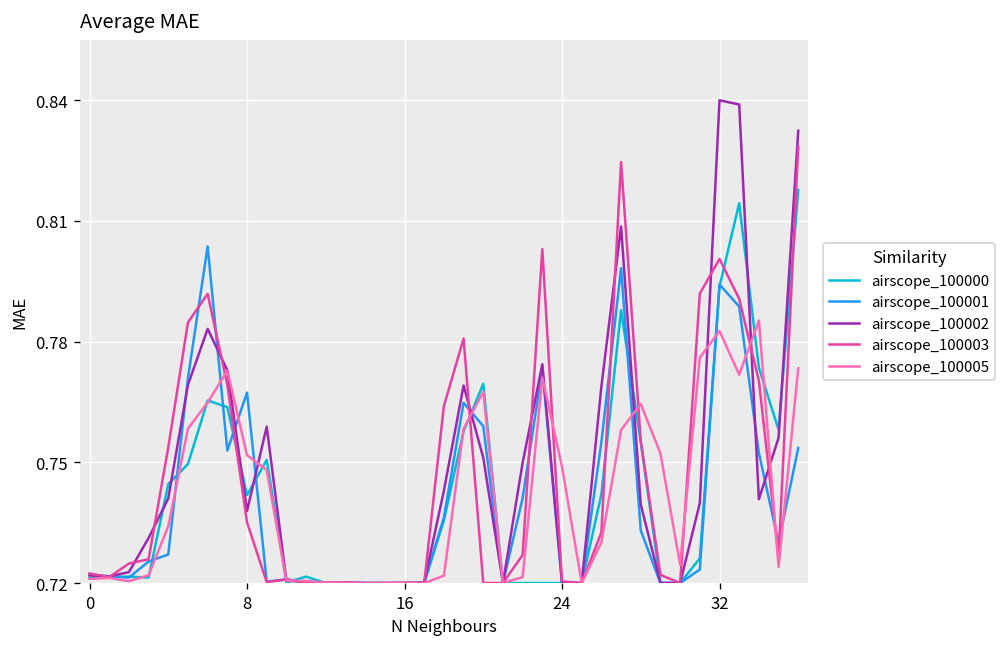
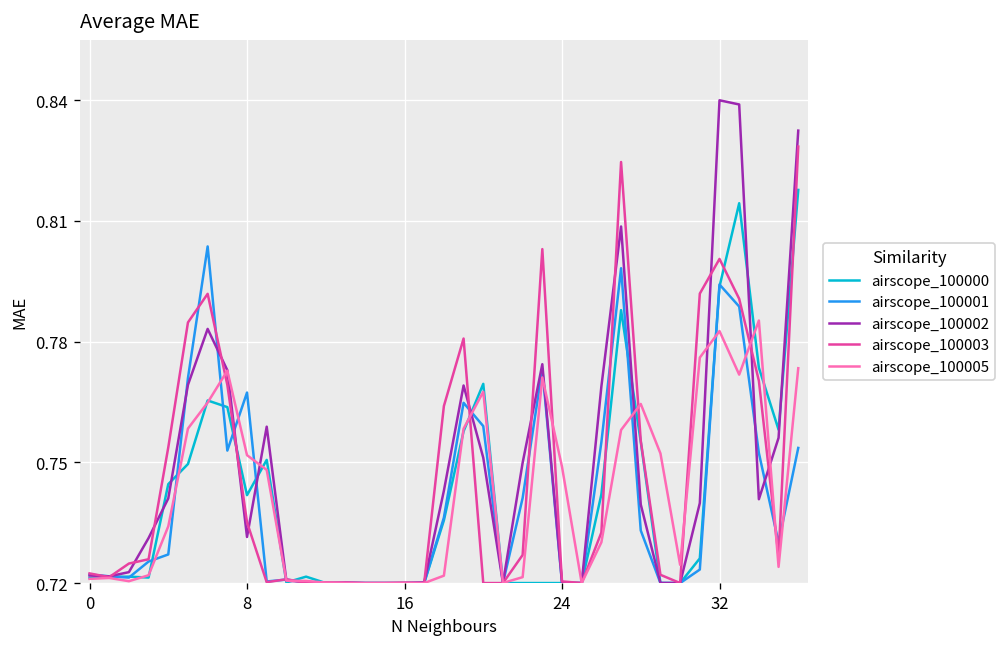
airscope_100002, 8: 0.738 -> 0.731
